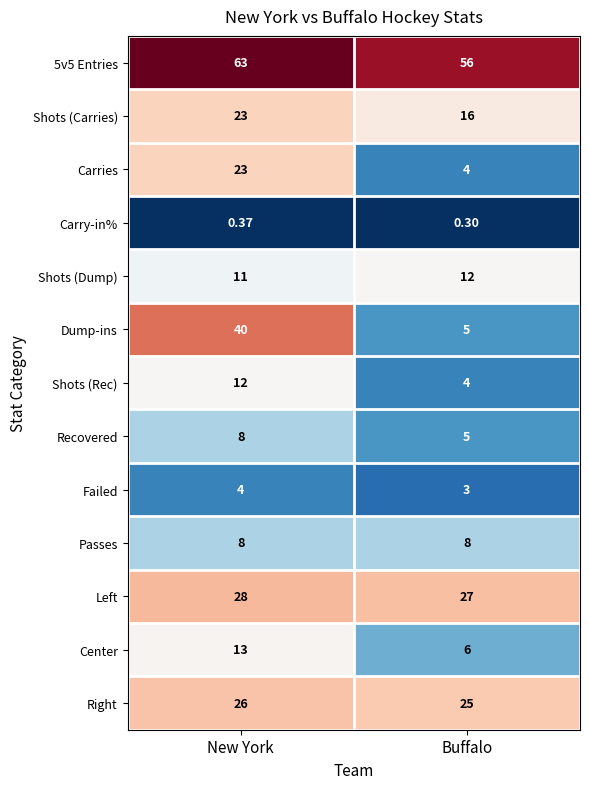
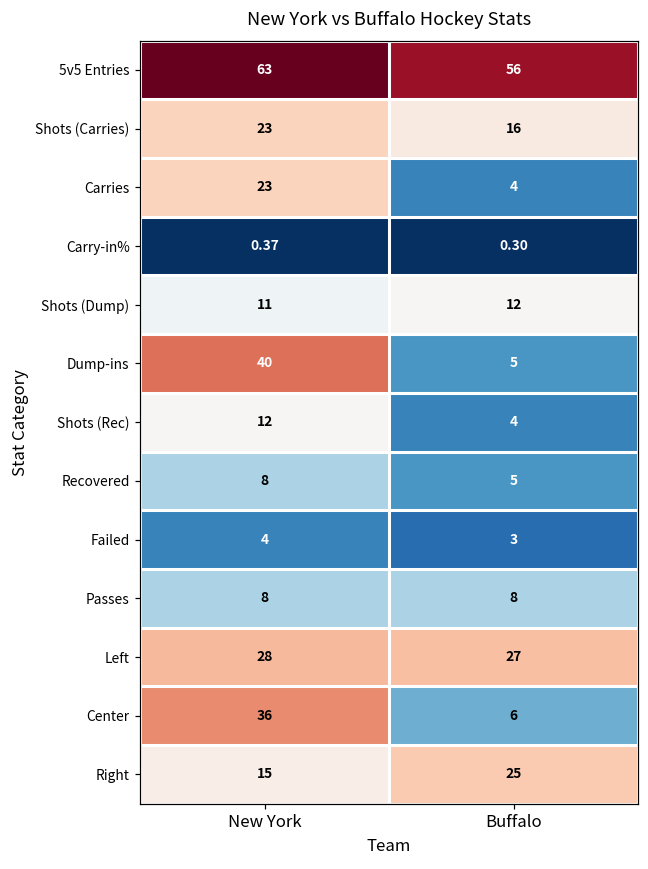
Center, New York: 13 -> 36
Right, New York: 26 -> 15
